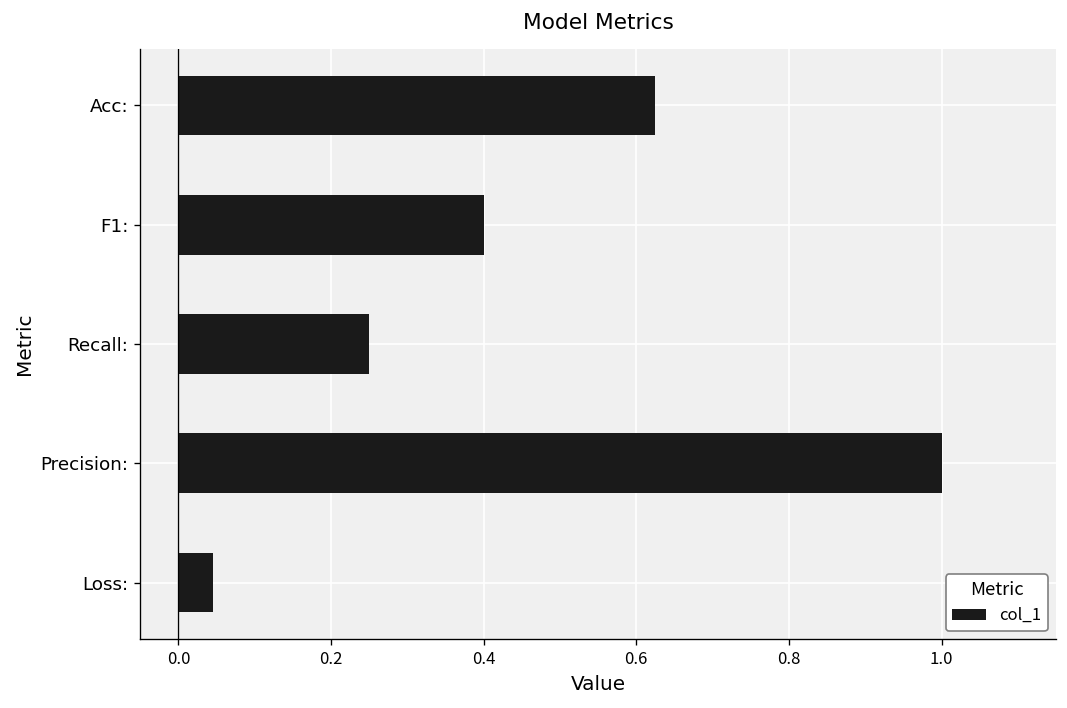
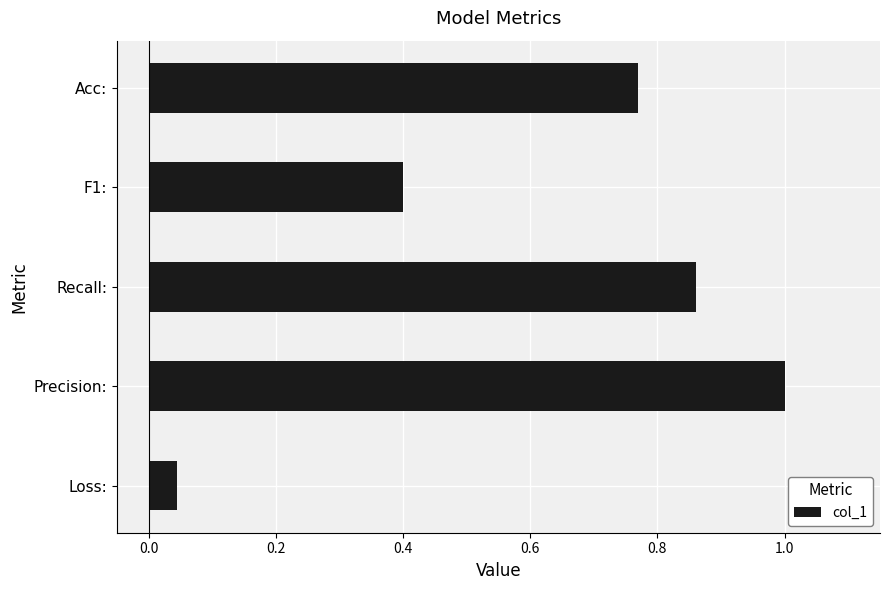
Acc:: 0.62 -> 0.77
Recall:: 0.25 -> 0.86
